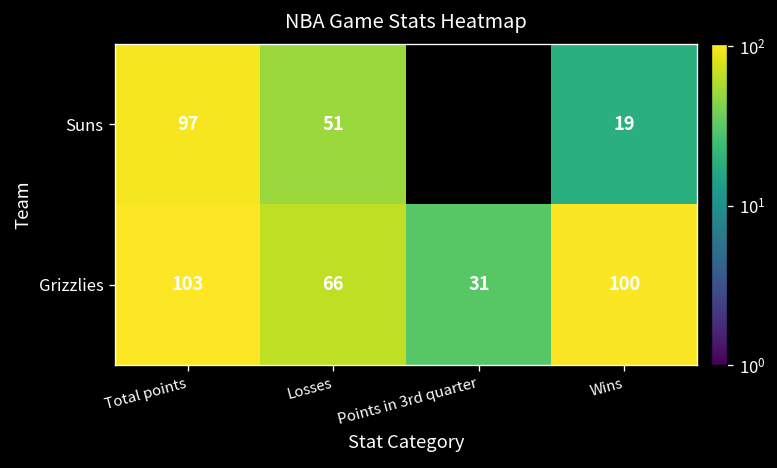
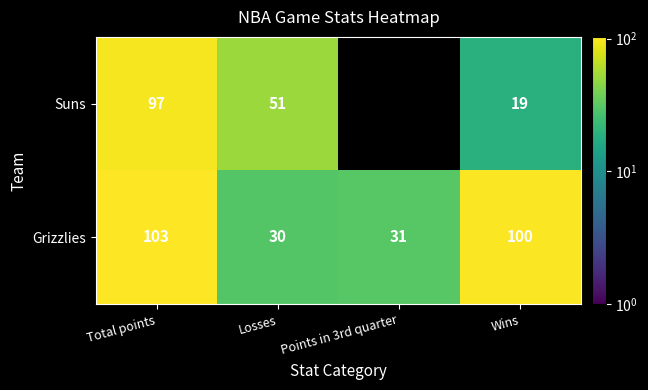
Grizzlies, Losses: 66 -> 30
